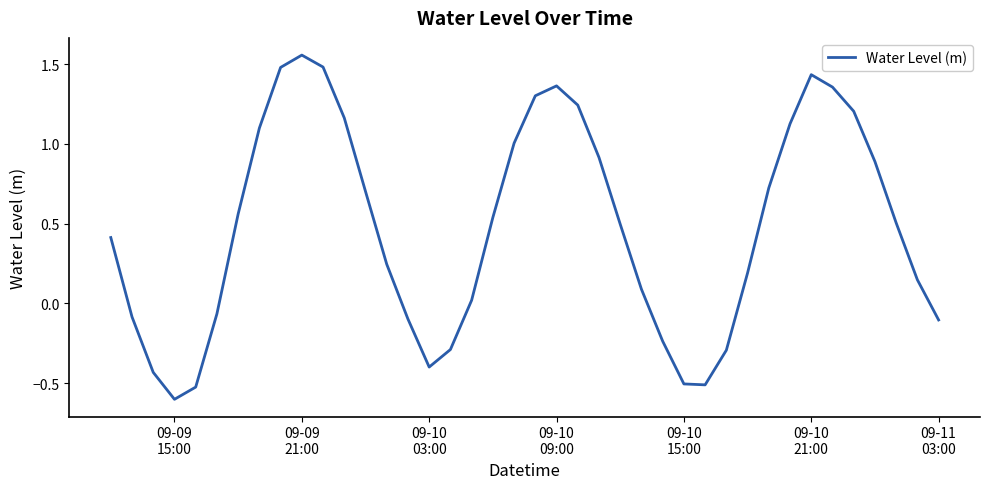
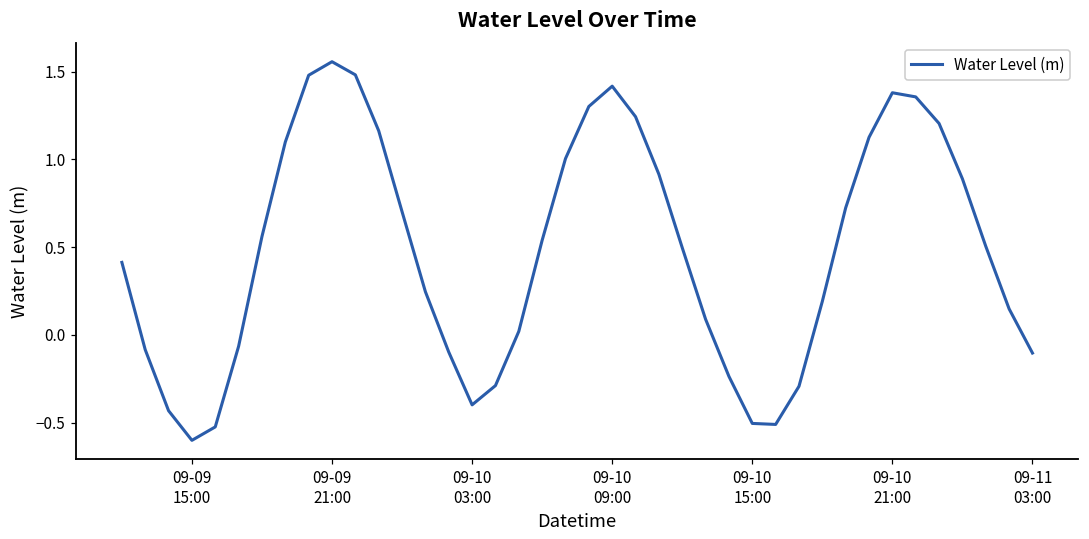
09-10 09:00: 1.36 -> 1.42
09-10 21:00: 1.43 -> 1.38
